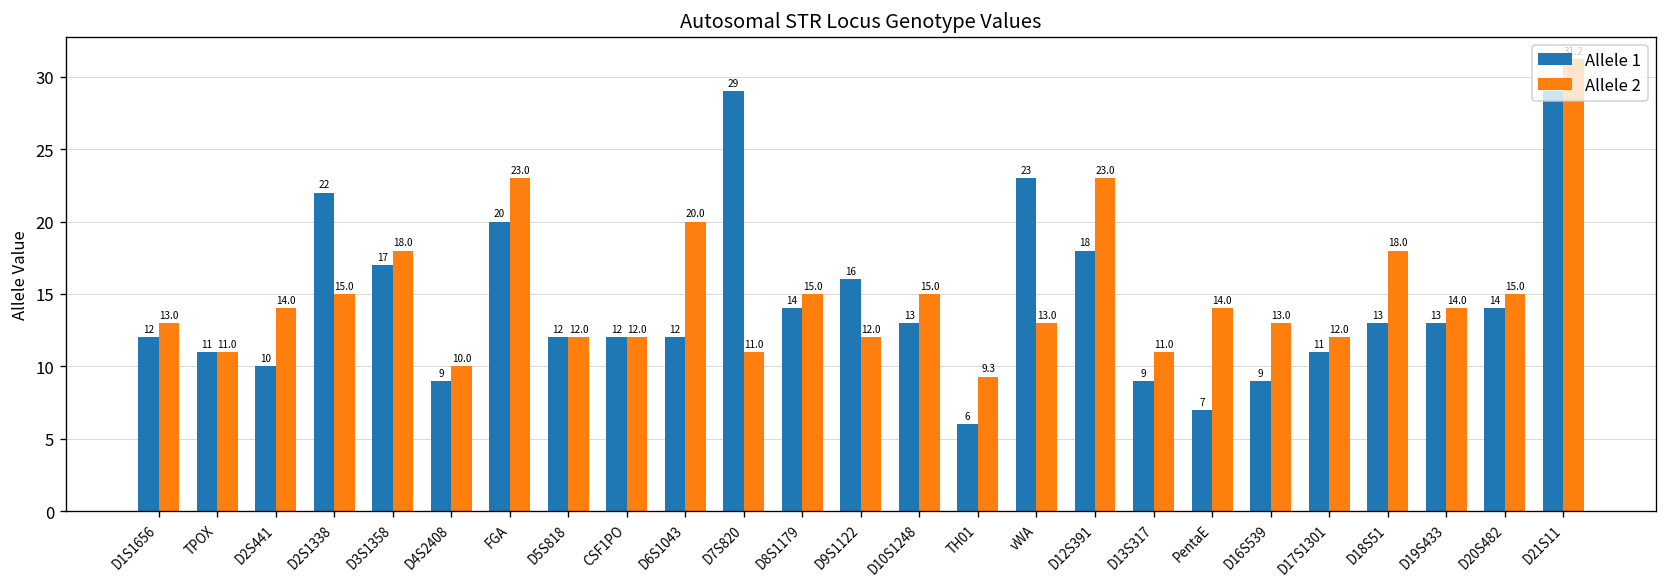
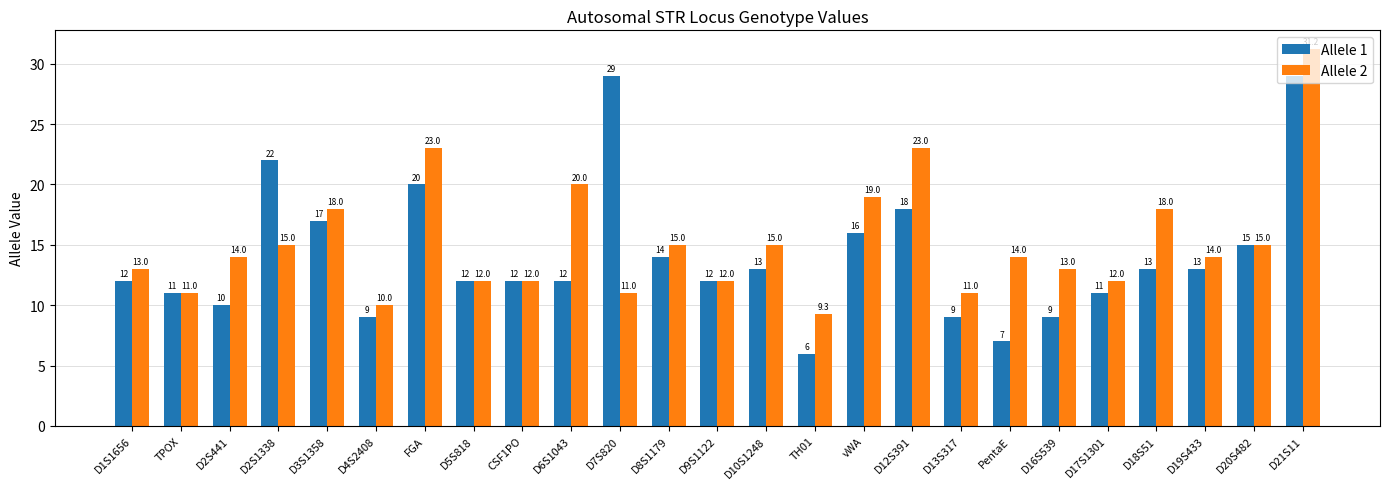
Allele 1, D9S1122: 16 -> 12
Allele 1, vWA: 23 -> 16
Allele 2, vWA: 13.0 -> 19.0
Allele 1, D20S482: 14 -> 15
